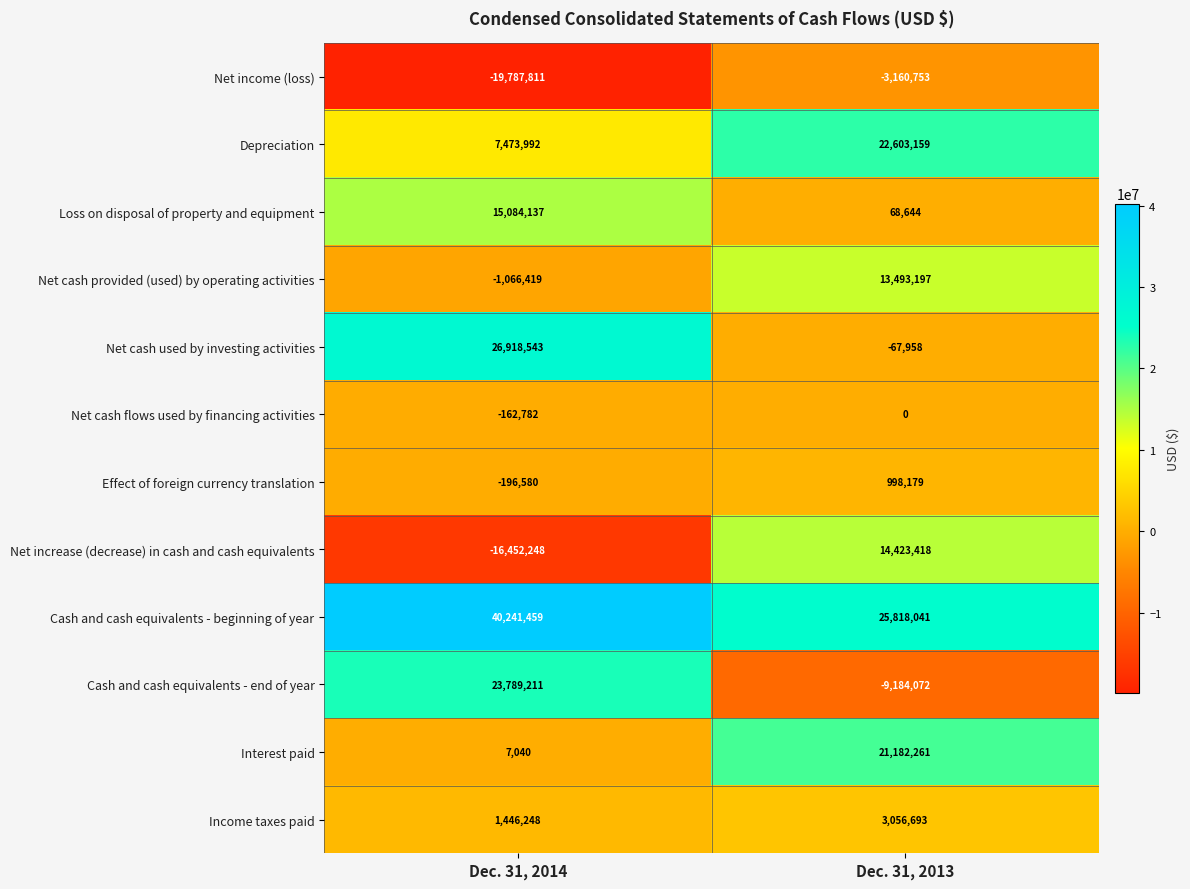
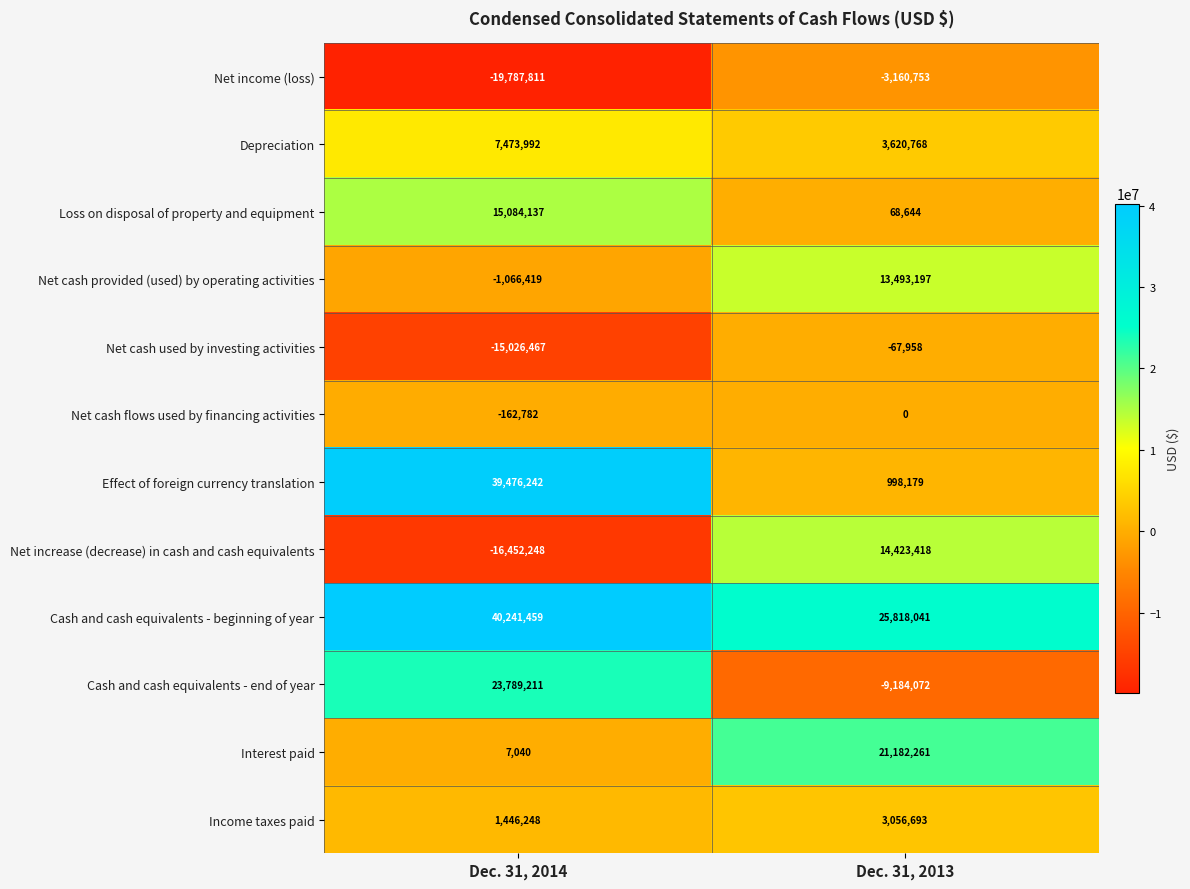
Depreciation, Dec. 31, 2013: 22,603,159 -> 3,620,768
Net cash used by investing activities, Dec. 31, 2014: 26,918,543 -> -15,026,467
Effect of foreign currency translation, Dec. 31, 2014: -196,580 -> 39,476,242
